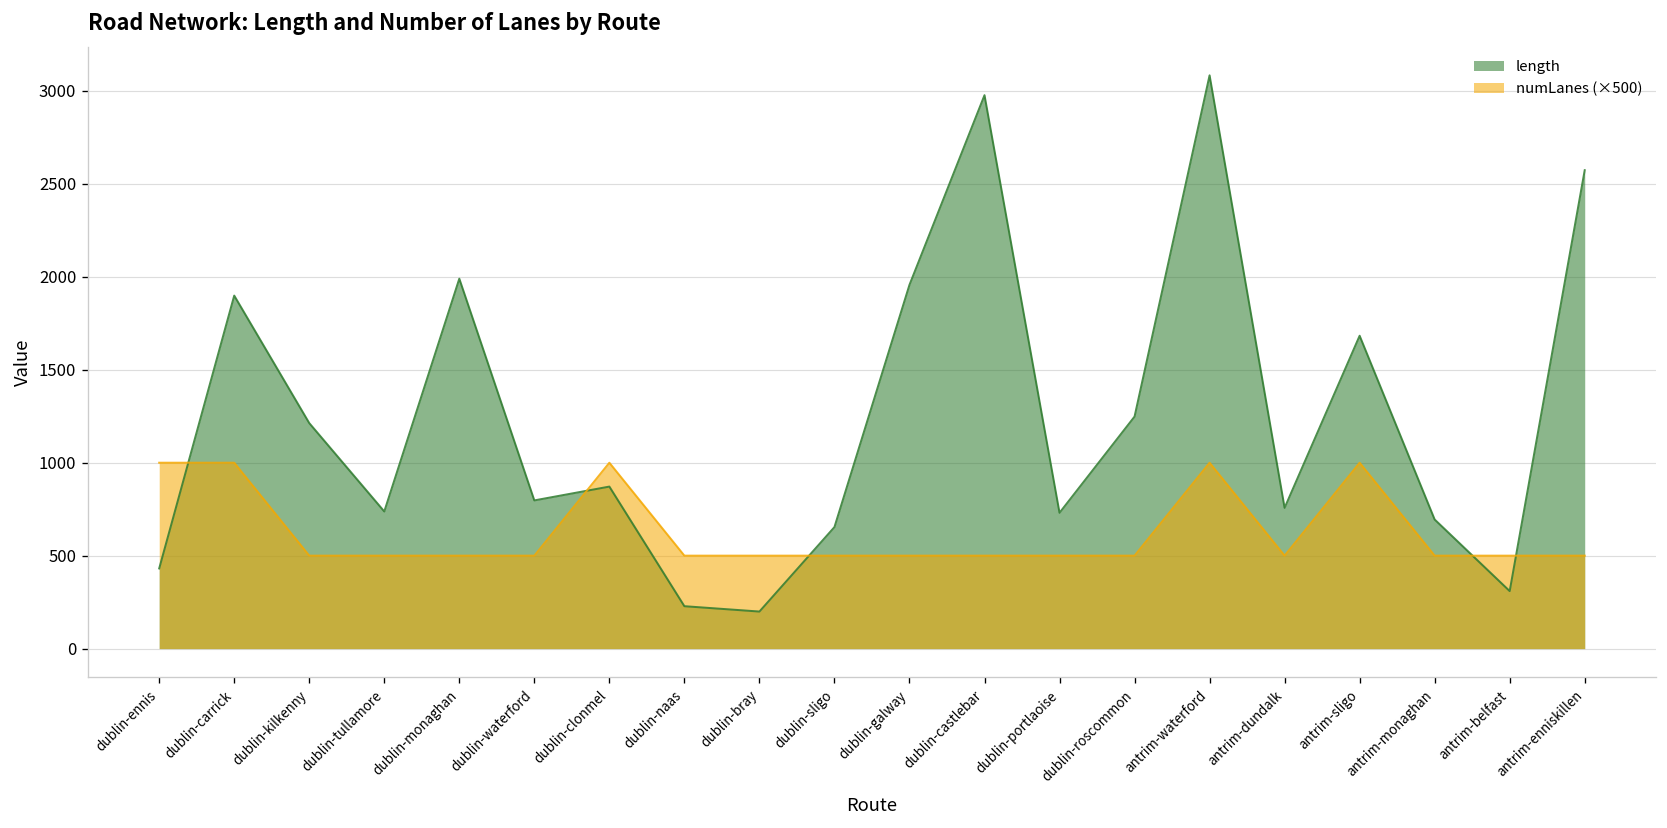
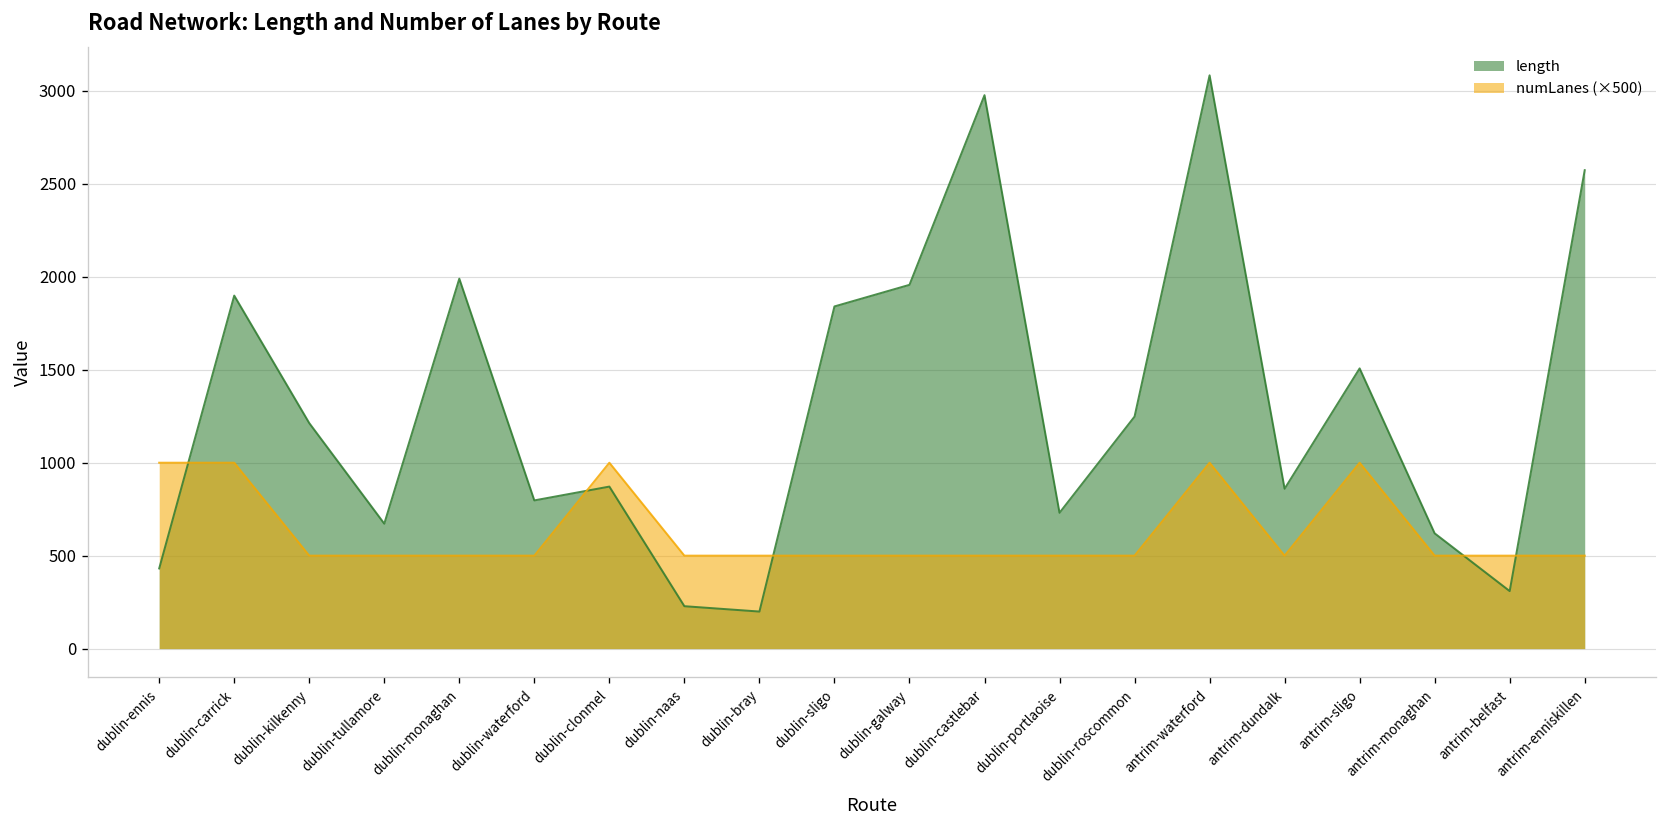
length, dublin-tullamore: 740 -> 670
length, dublin-sligo: 650 -> 1840
length, antrim-dundalk: 760 -> 860
length, antrim-sligo: 1680 -> 1510
length, antrim-monaghan: 690 -> 620
